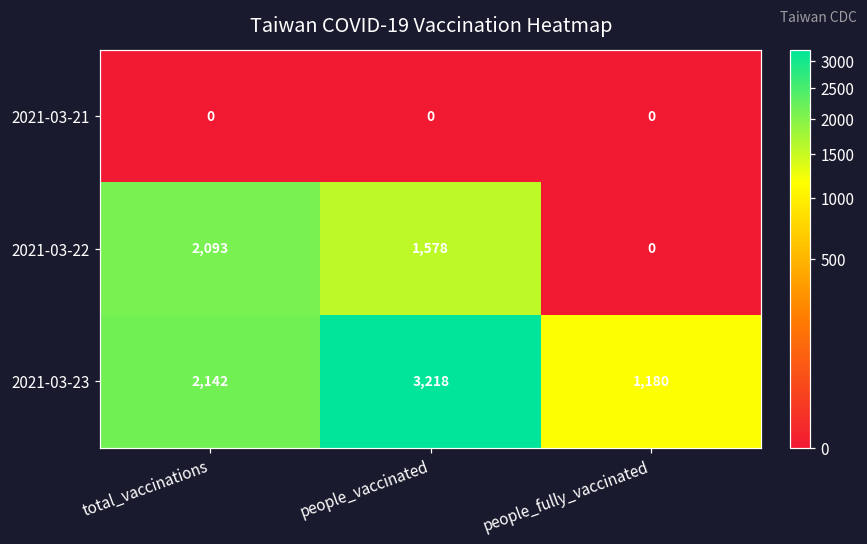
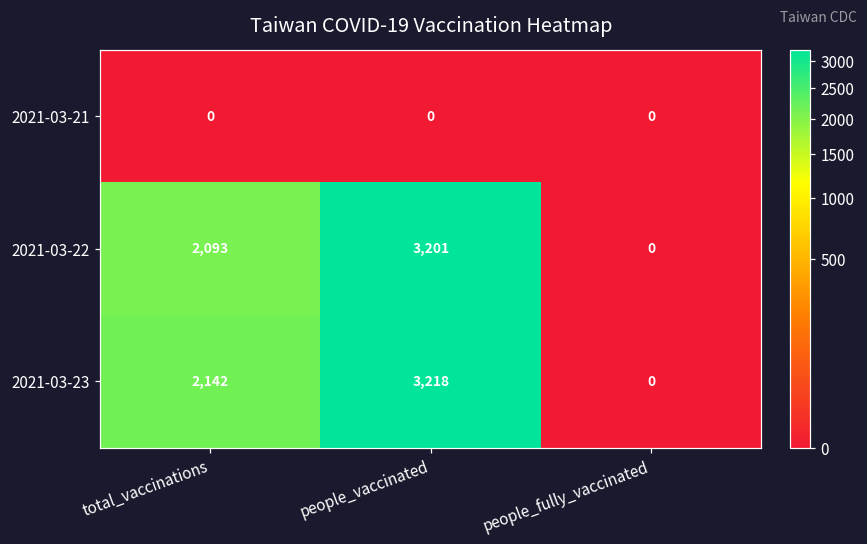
2021-03-22, people_vaccinated: 1,578 -> 3,201
2021-03-23, people_fully_vaccinated: 1,180 -> 0
